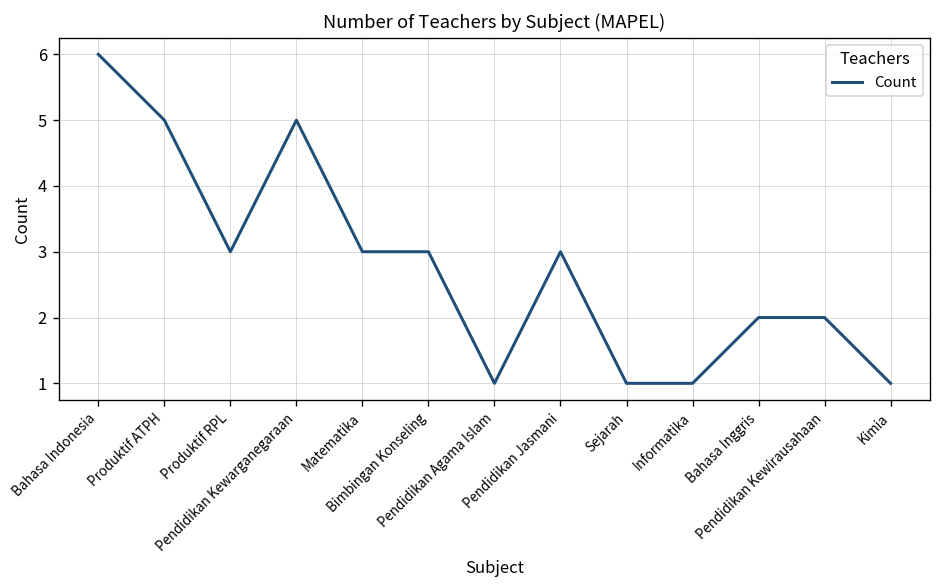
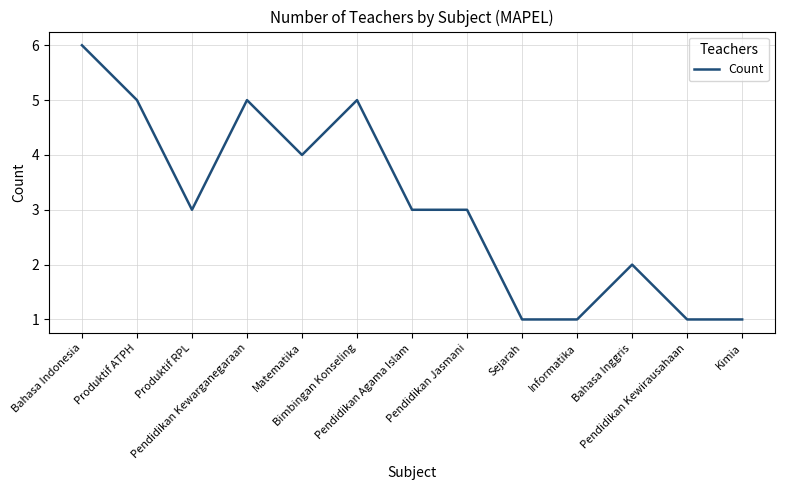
Matematika: 3 -> 4
Bimbingan Konseling: 3 -> 5
Pendidikan Agama Islam: 1 -> 3
Pendidikan Kewirausahaan: 2 -> 1
